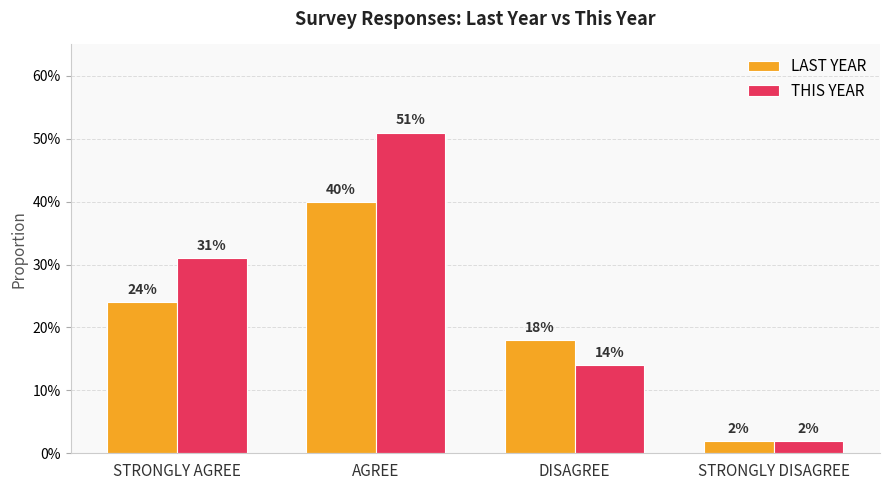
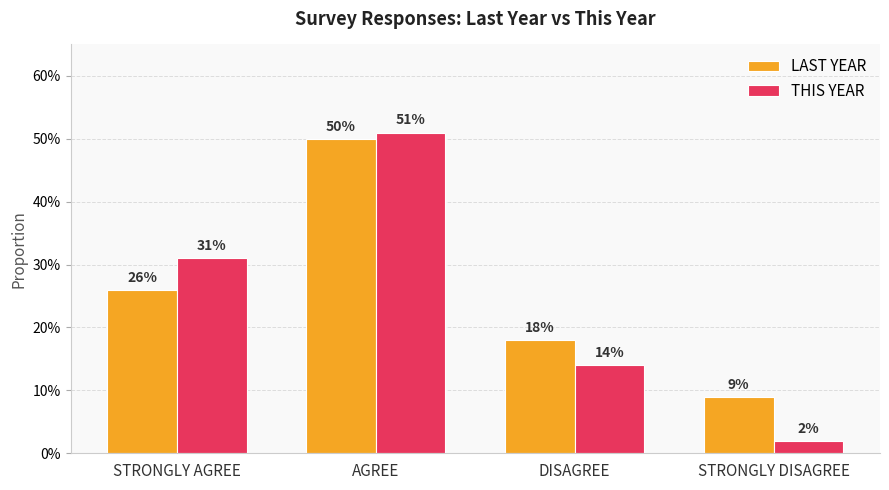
LAST YEAR, STRONGLY AGREE: 24% -> 26%
LAST YEAR, AGREE: 40% -> 50%
LAST YEAR, STRONGLY DISAGREE: 2% -> 9%
